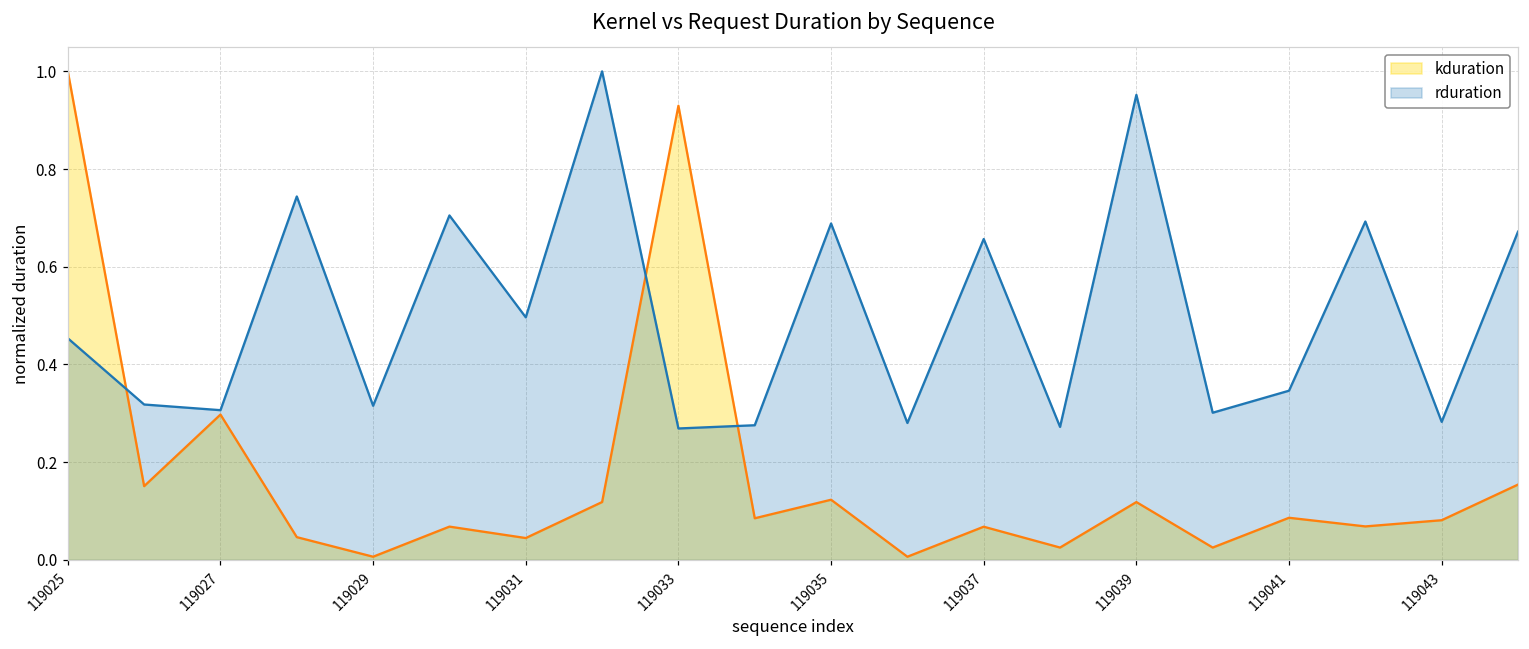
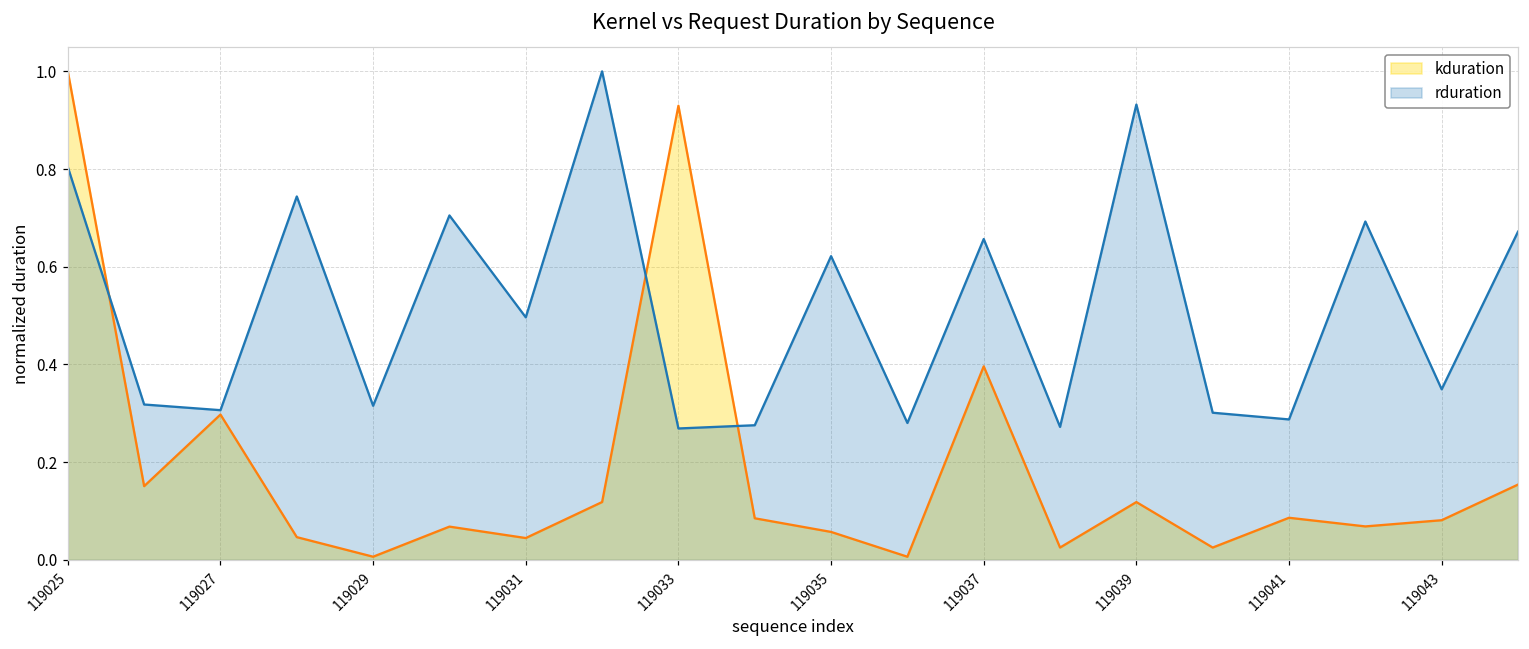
rduration, 119025: 0.45 -> 0.80
kduration, 119035: 0.12 -> 0.06
rduration, 119035: 0.69 -> 0.62
kduration, 119037: 0.07 -> 0.40
rduration, 119039: 0.95 -> 0.93
rduration, 119041: 0.35 -> 0.29
rduration, 119043: 0.28 -> 0.35
